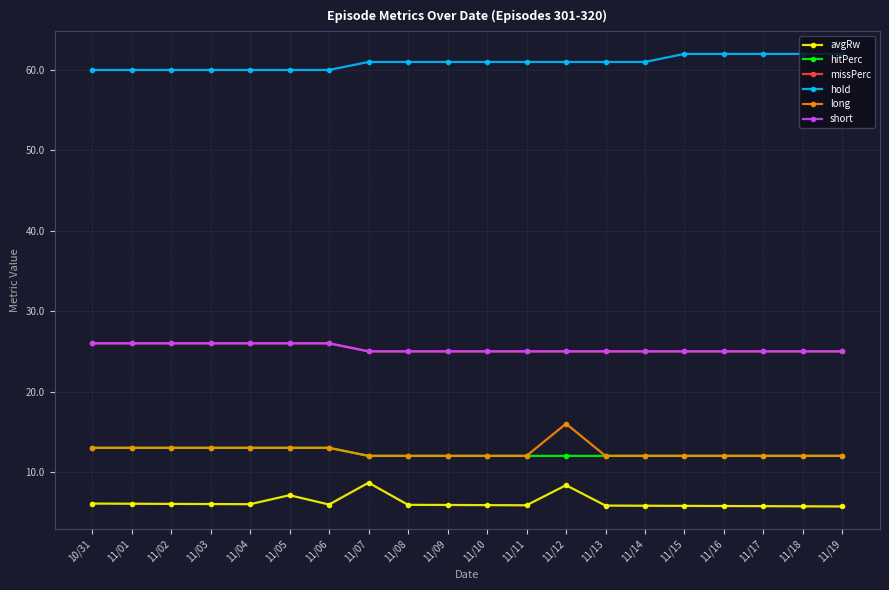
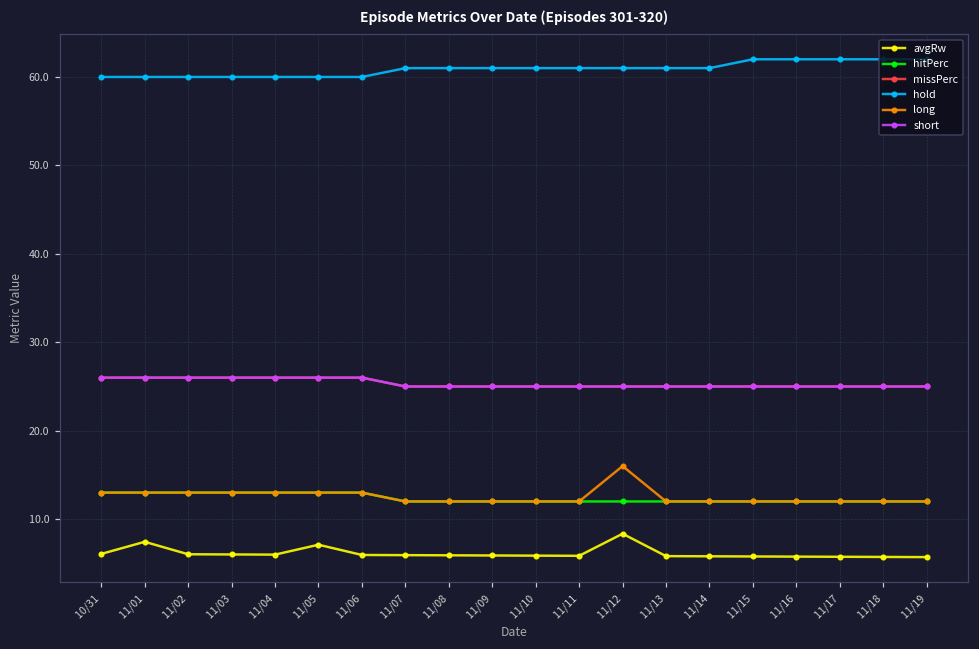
avgRw, 11/01: 6 -> 7
avgRw, 11/07: 9 -> 6
